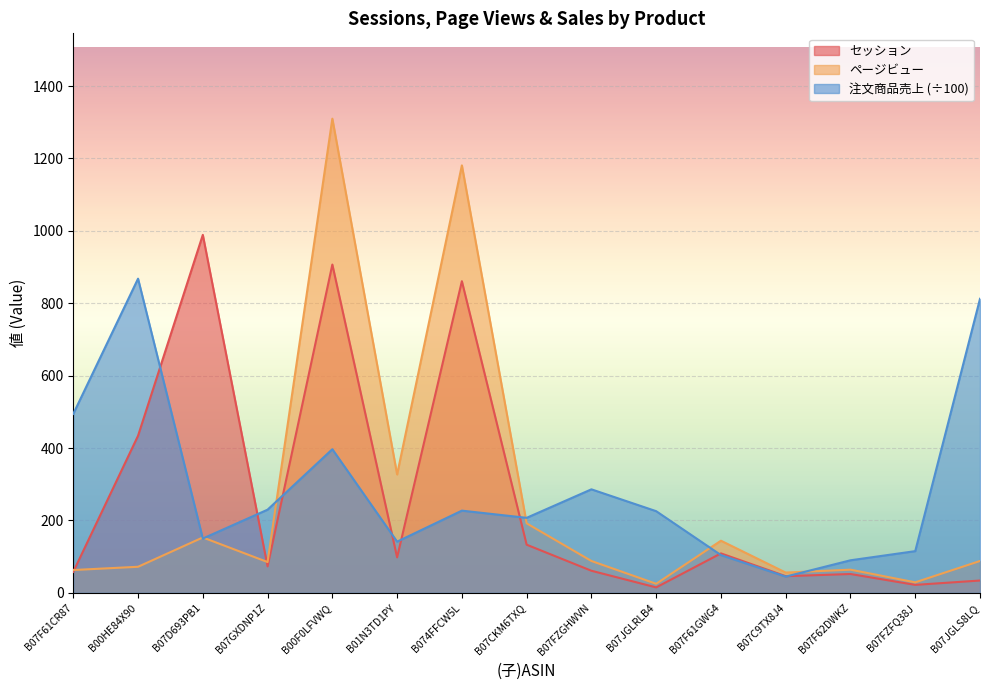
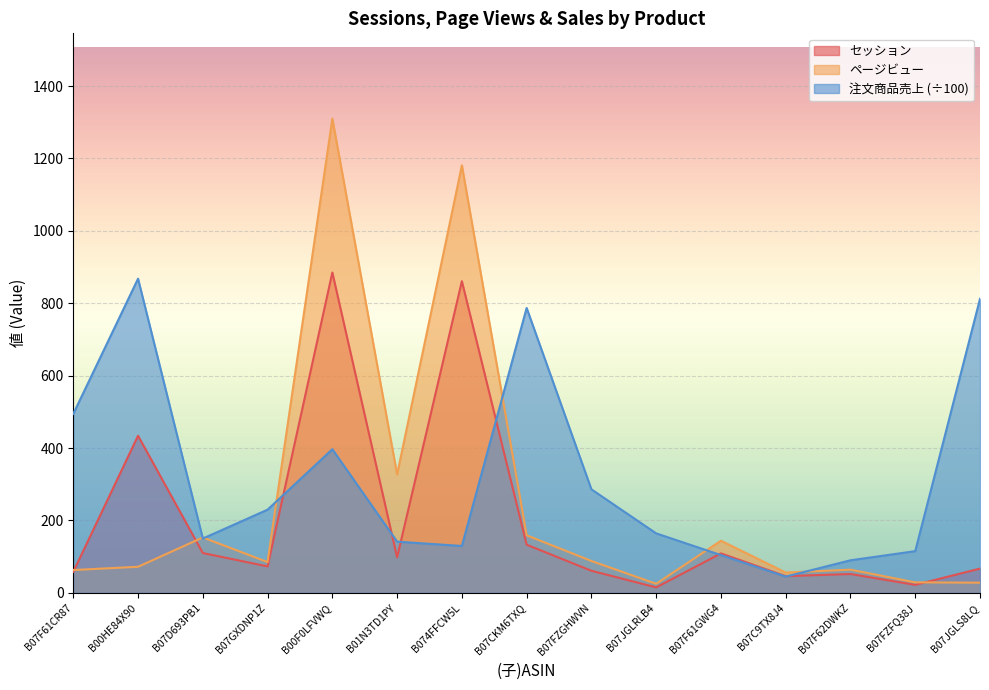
セッション, B07D693PB1: 990 -> 110
セッション, B00F0LFVWQ: 910 -> 890
注文商品売上 (÷100), B074FFCW5L: 230 -> 130
ページビュー, B07CKM6TXQ: 190 -> 160
注文商品売上 (÷100), B07CKM6TXQ: 210 -> 790
注文商品売上 (÷100), B07JGLRLB4: 230 -> 160
セッション, B07JGLS8LQ: 30 -> 70
ページビュー, B07JGLS8LQ: 90 -> 30
